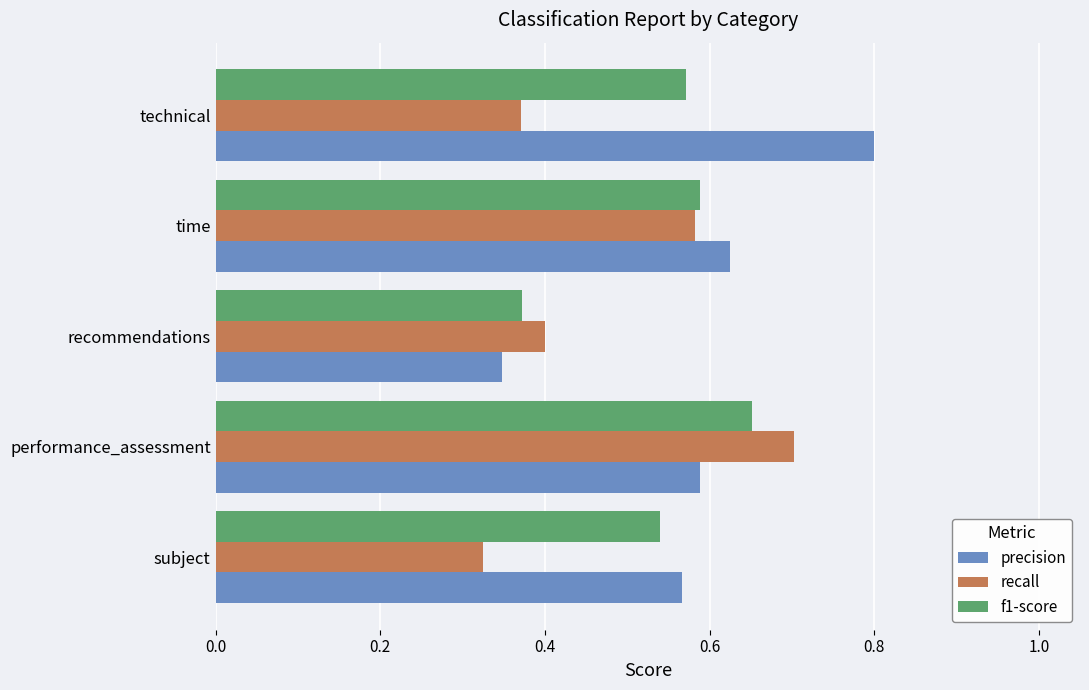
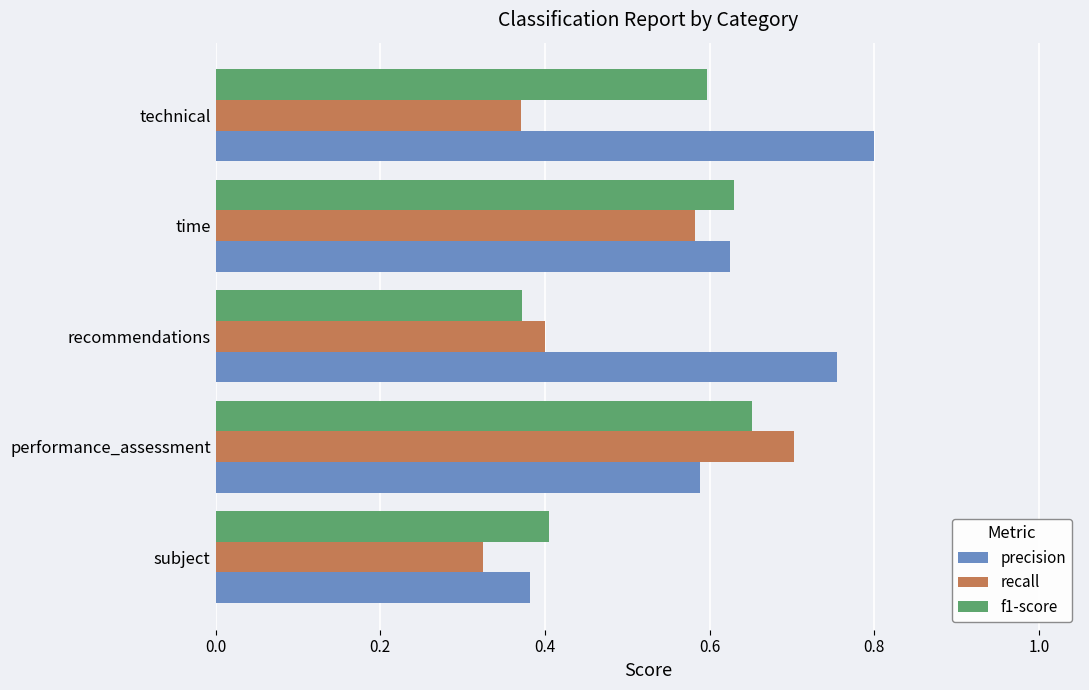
f1-score, technical: 0.57 -> 0.60
f1-score, time: 0.59 -> 0.63
precision, recommendations: 0.35 -> 0.75
f1-score, subject: 0.54 -> 0.41
precision, subject: 0.57 -> 0.38
